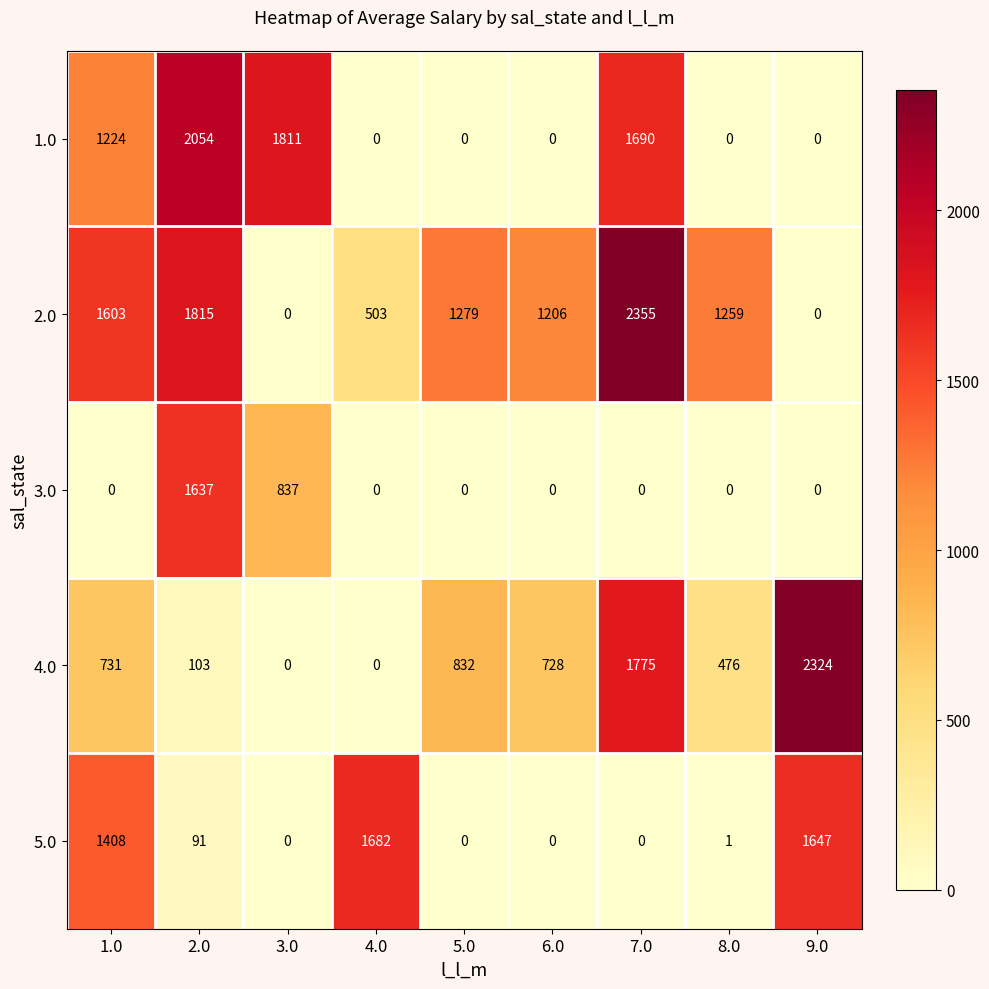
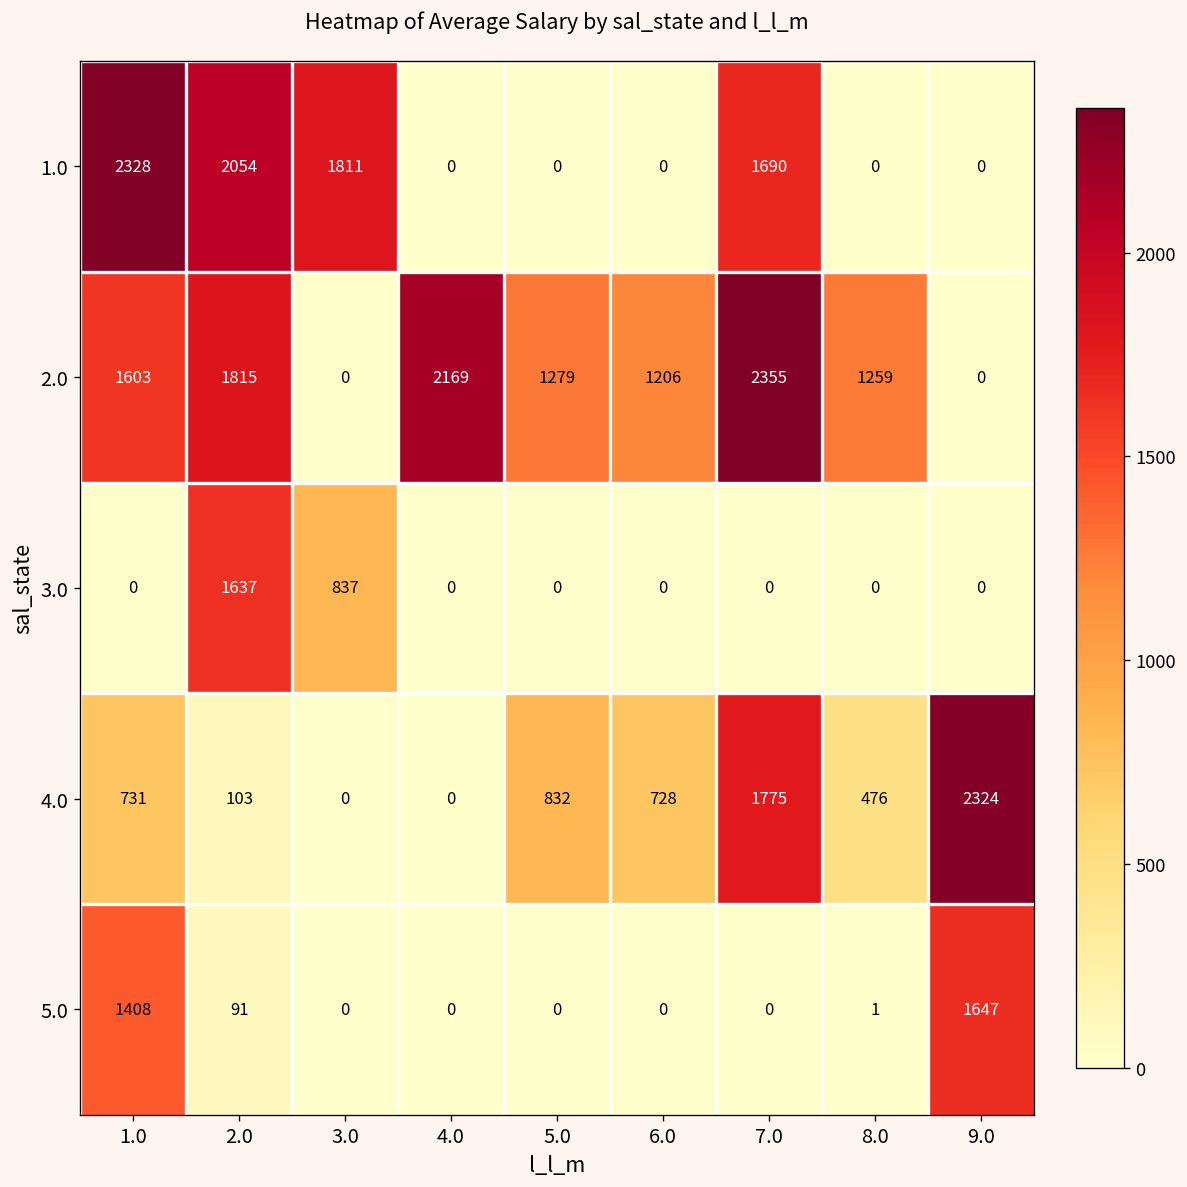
1.0, 1.0: 1224 -> 2328
2.0, 4.0: 503 -> 2169
5.0, 4.0: 1682 -> 0
